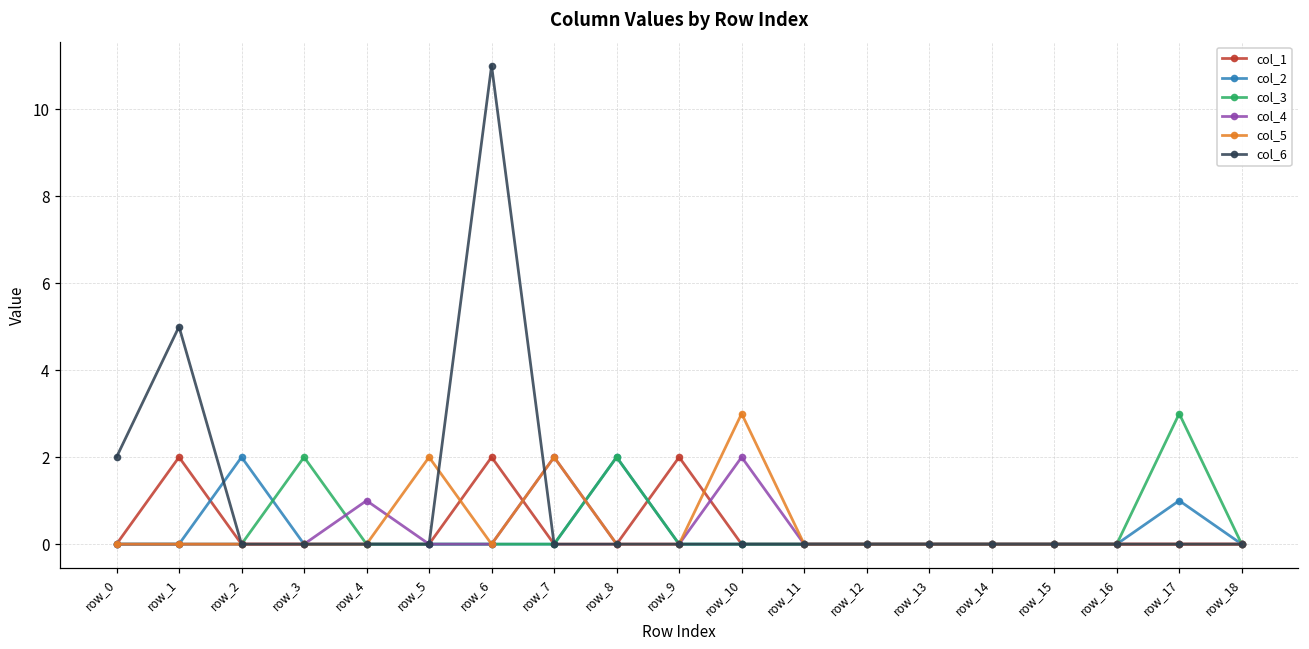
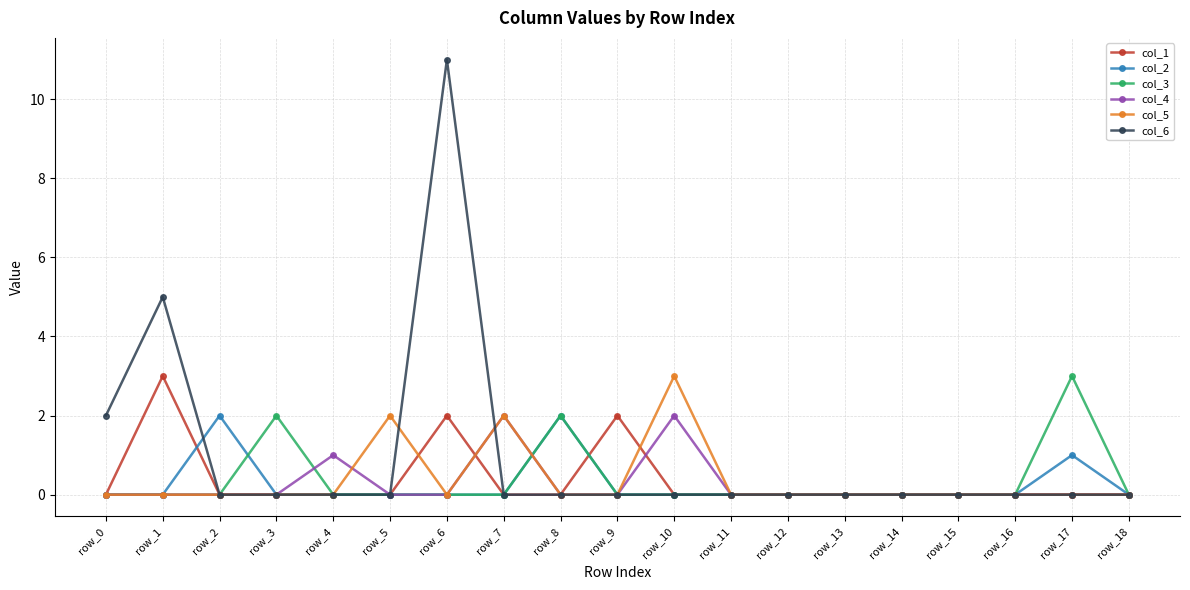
col_1, row_1: 2 -> 3
